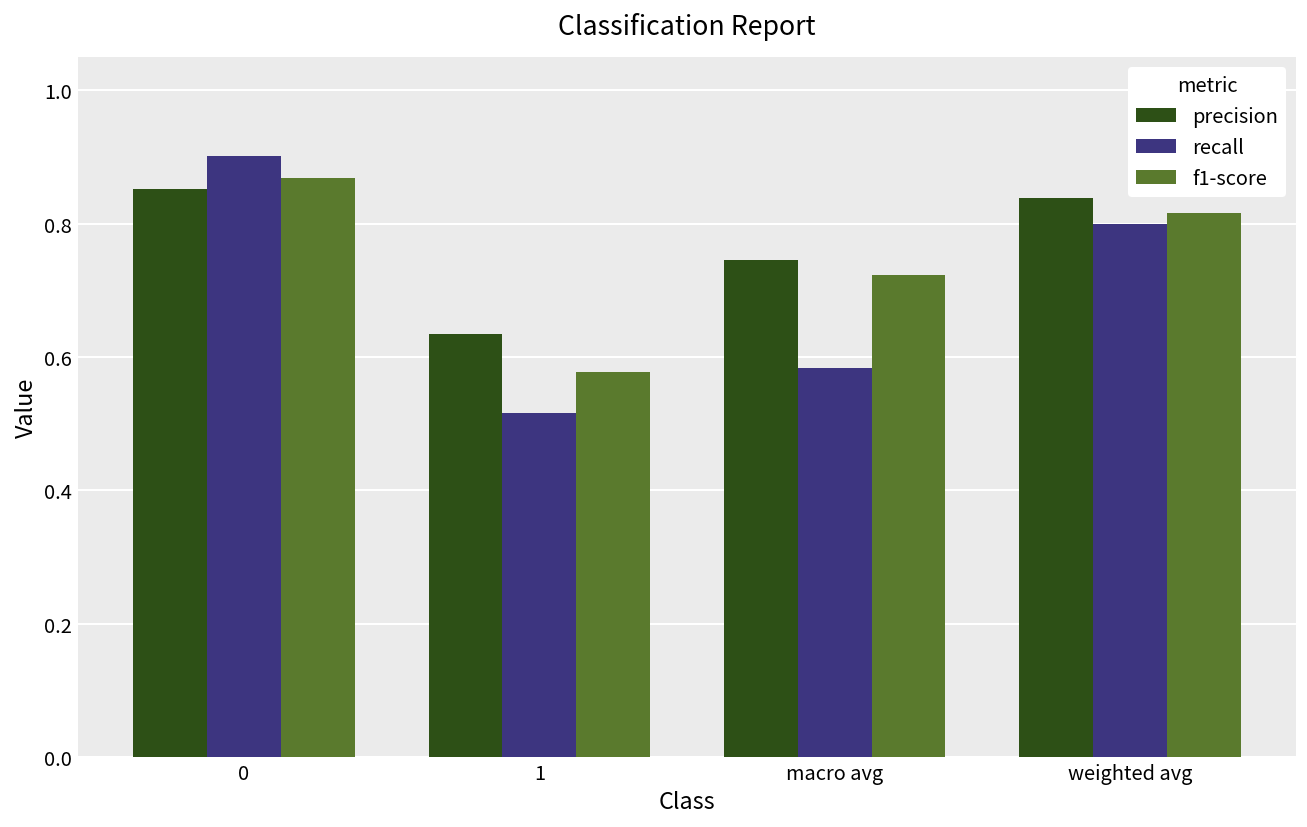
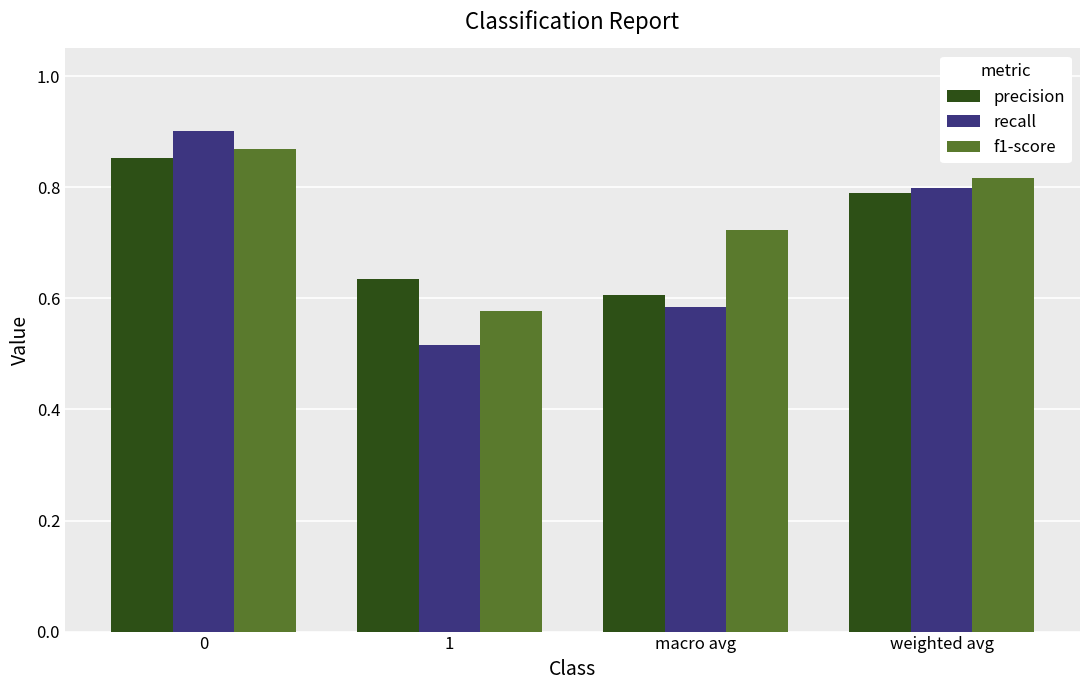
precision, macro avg: 0.75 -> 0.61
precision, weighted avg: 0.84 -> 0.79
